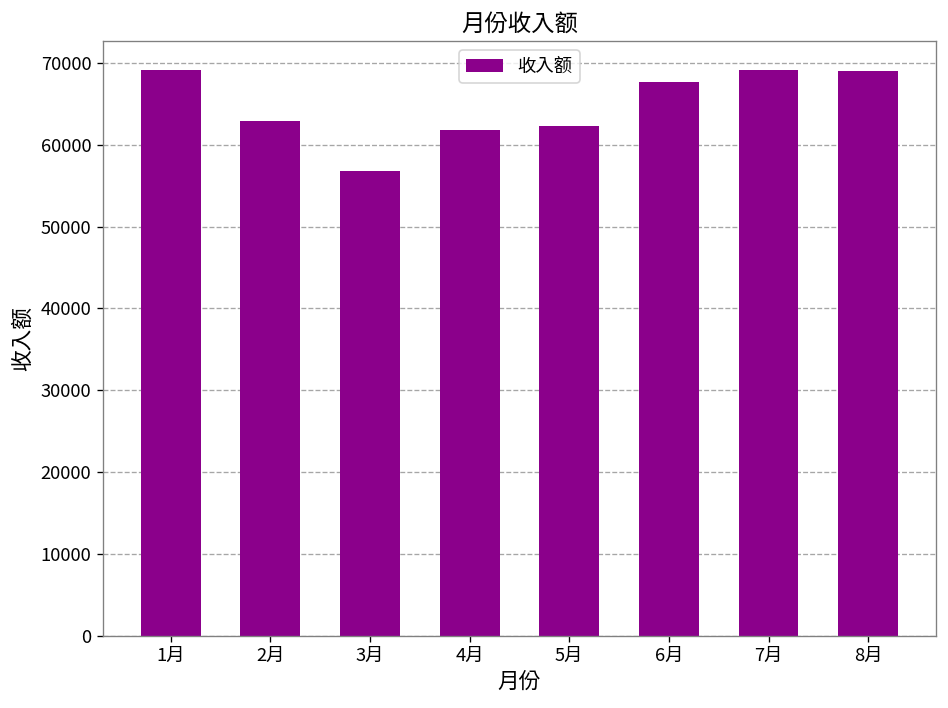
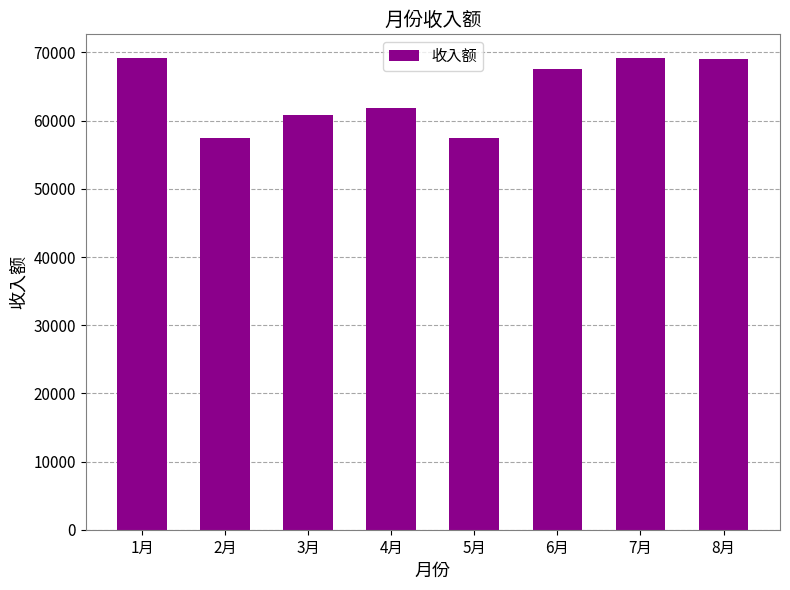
2月: 63000 -> 58000
3月: 57000 -> 61000
5月: 62000 -> 57000
